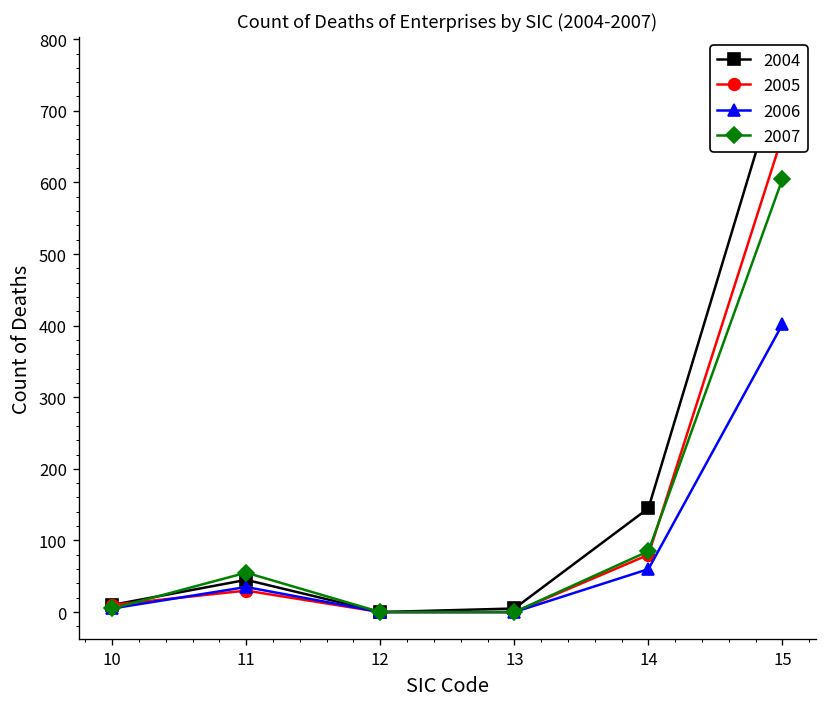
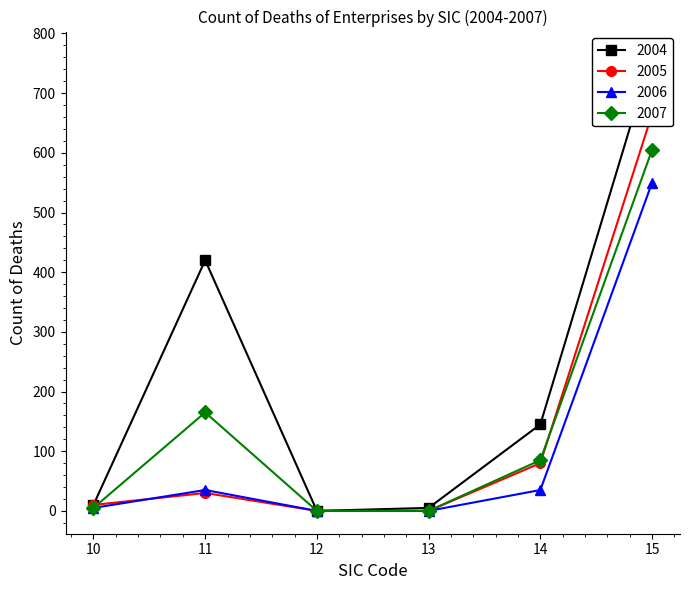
2004, 11: 50 -> 420
2007, 11: 60 -> 170
2006, 14: 60 -> 40
2006, 15: 400 -> 550
